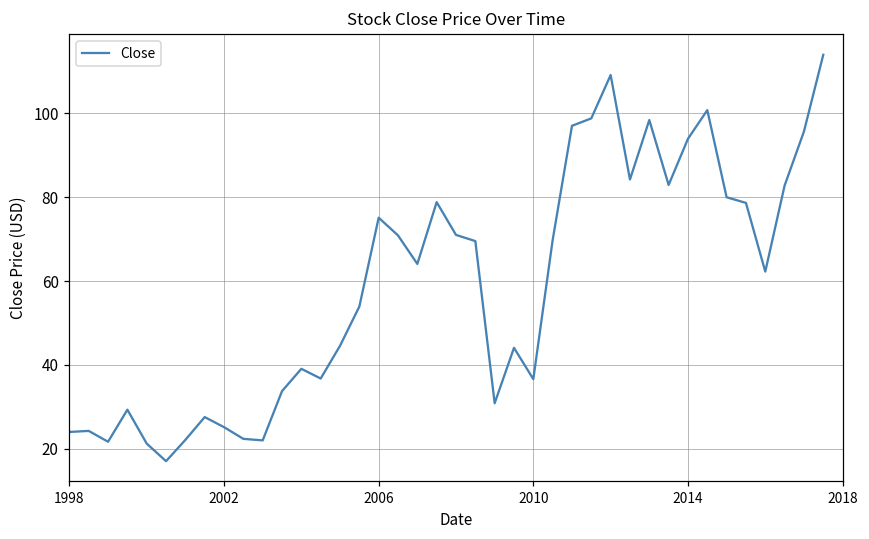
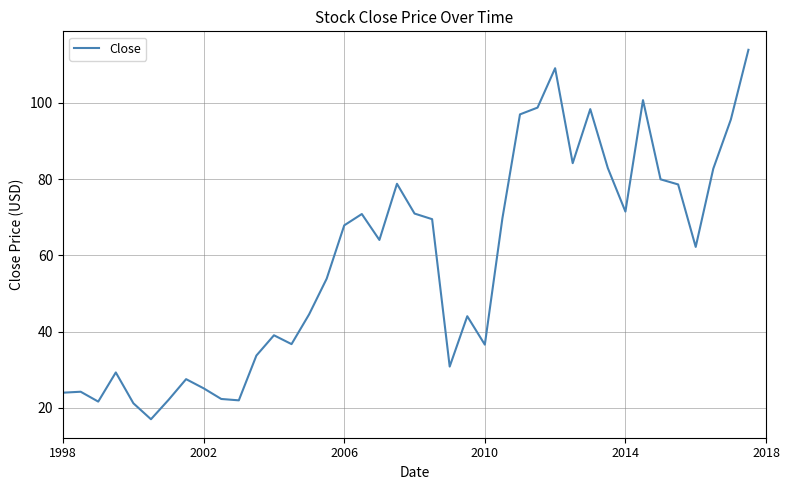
2006: 75 -> 68
2014: 94 -> 72
